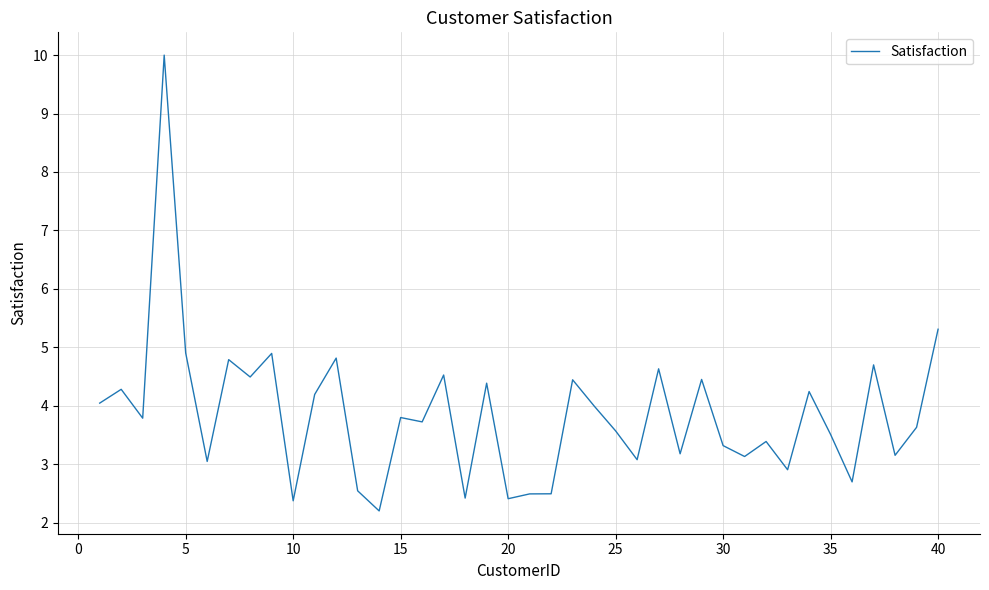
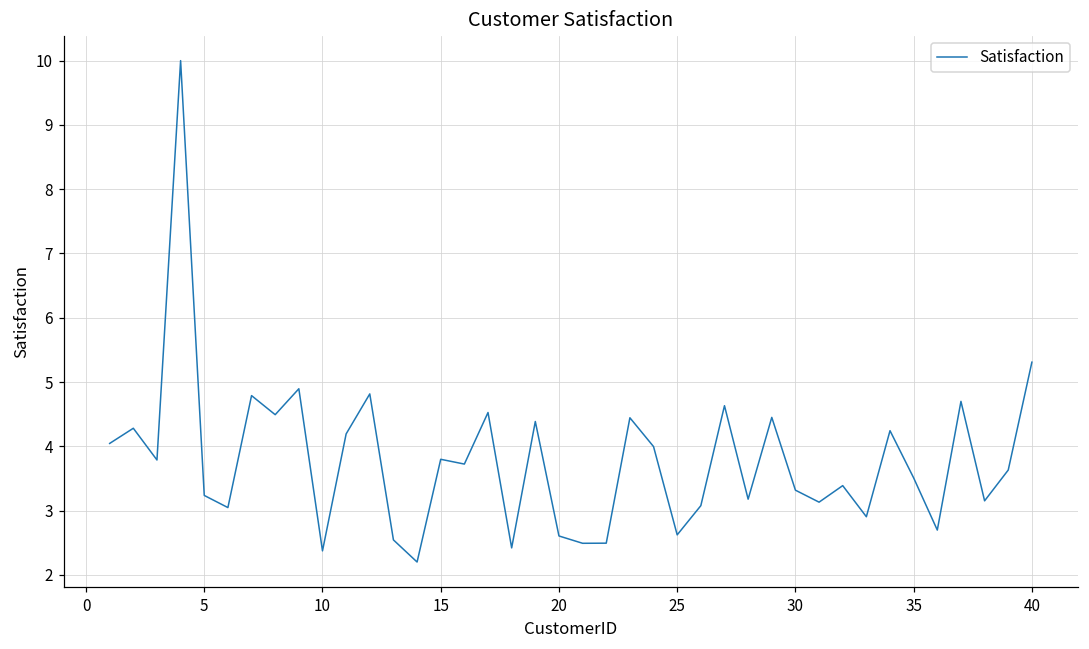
5: 4.9 -> 3.2
20: 2.4 -> 2.6
25: 3.6 -> 2.6
